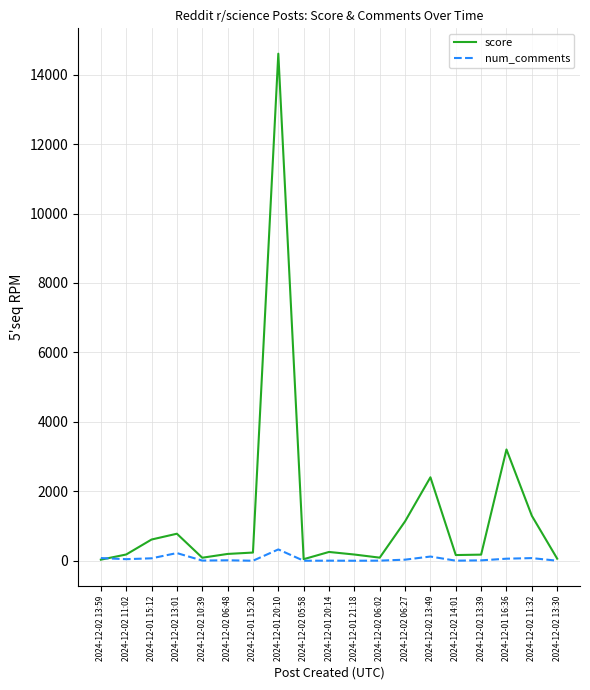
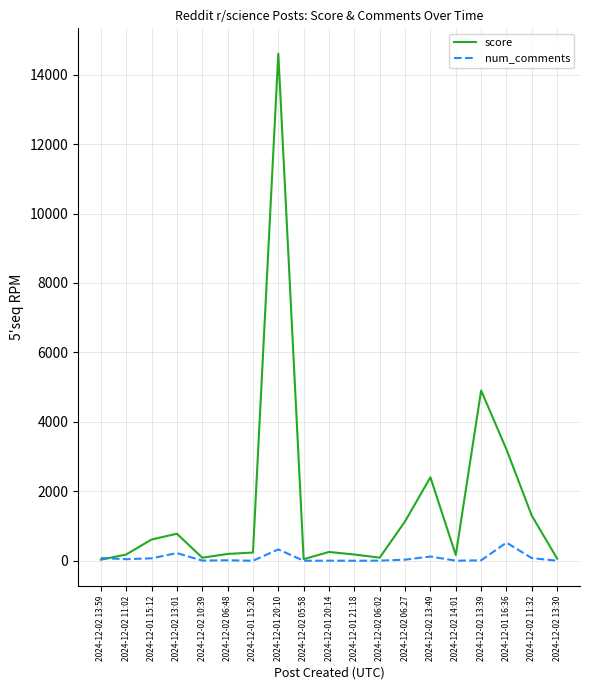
score, 2024-12-02 13:39: 200 -> 4900
num_comments, 2024-12-01 16:36: 100 -> 500
